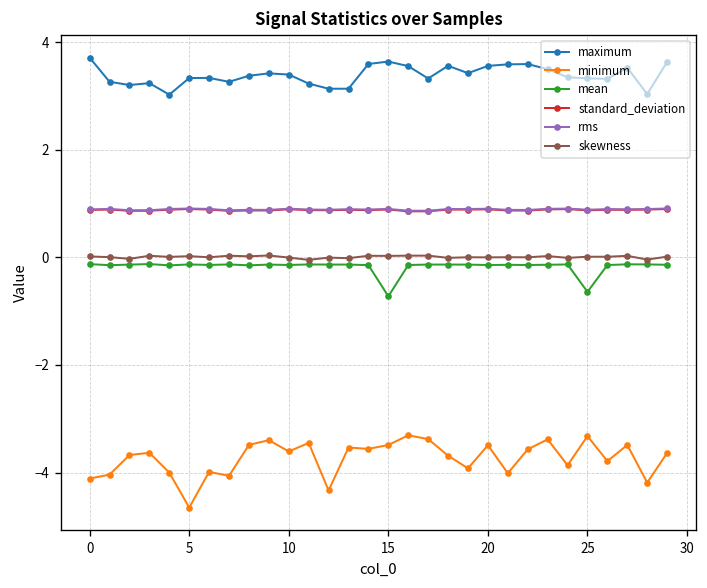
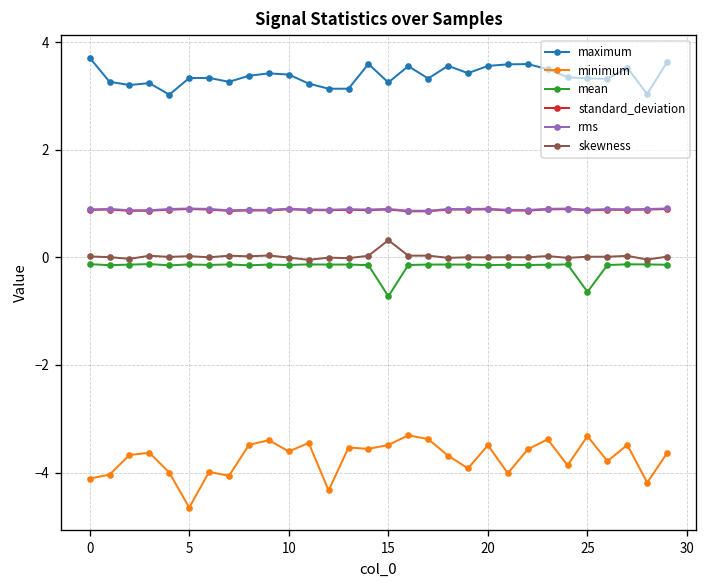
maximum, 15: 3.6 -> 3.2
skewness, 15: 0.0 -> 0.3
